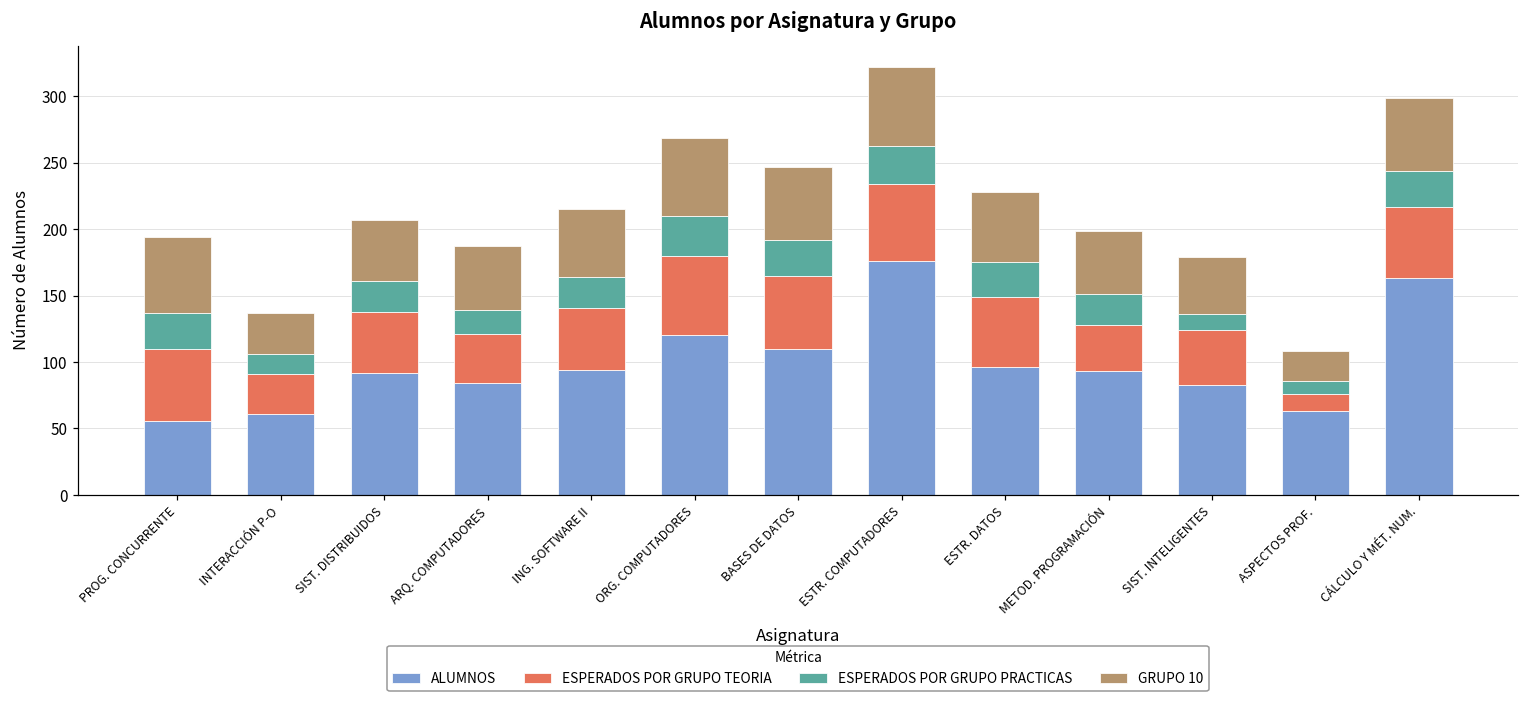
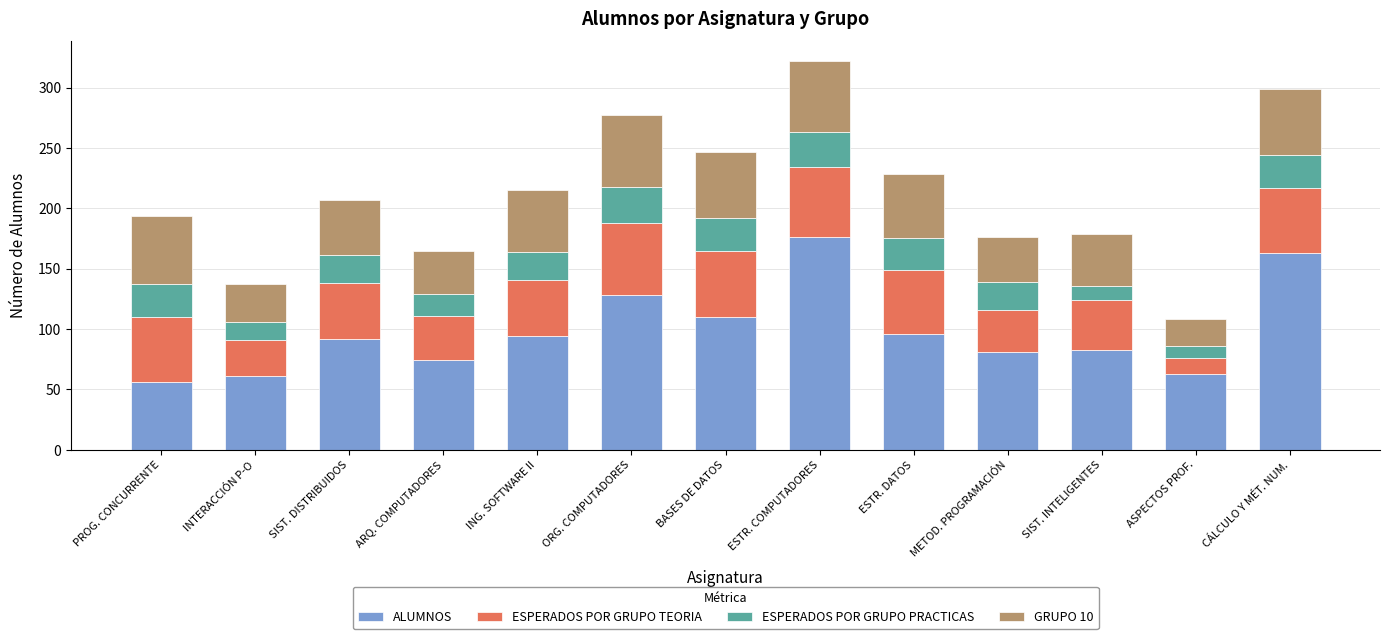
ALUMNOS, ARQ. COMPUTADORES: 84 -> 74
GRUPO 10, ARQ. COMPUTADORES: 48 -> 36
ALUMNOS, ORG. COMPUTADORES: 120 -> 128
ALUMNOS, METOD. PROGRAMACIÓN: 93 -> 81
GRUPO 10, METOD. PROGRAMACIÓN: 48 -> 37
